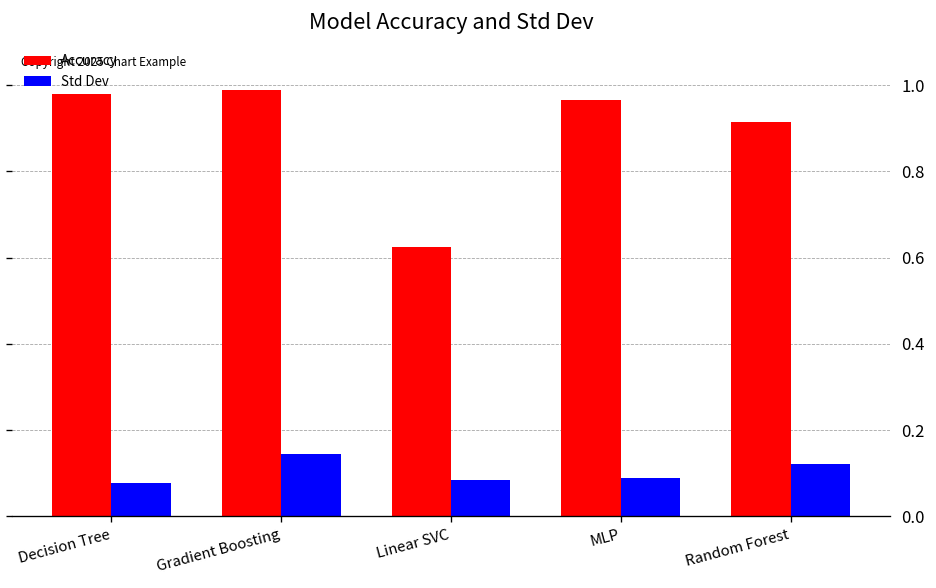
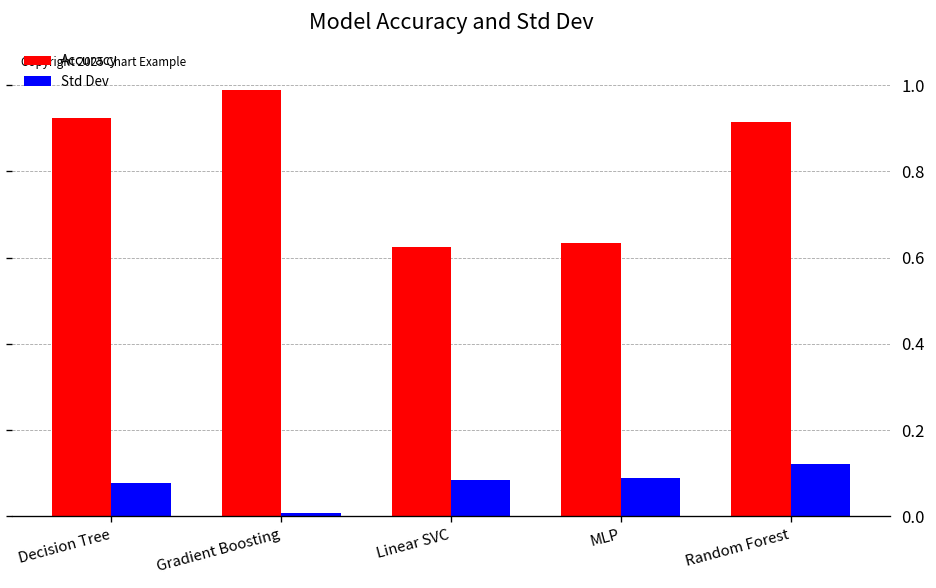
Accuracy, Decision Tree: 0.98 -> 0.92
Std Dev, Gradient Boosting: 0.14 -> 0.01
Accuracy, MLP: 0.97 -> 0.63
